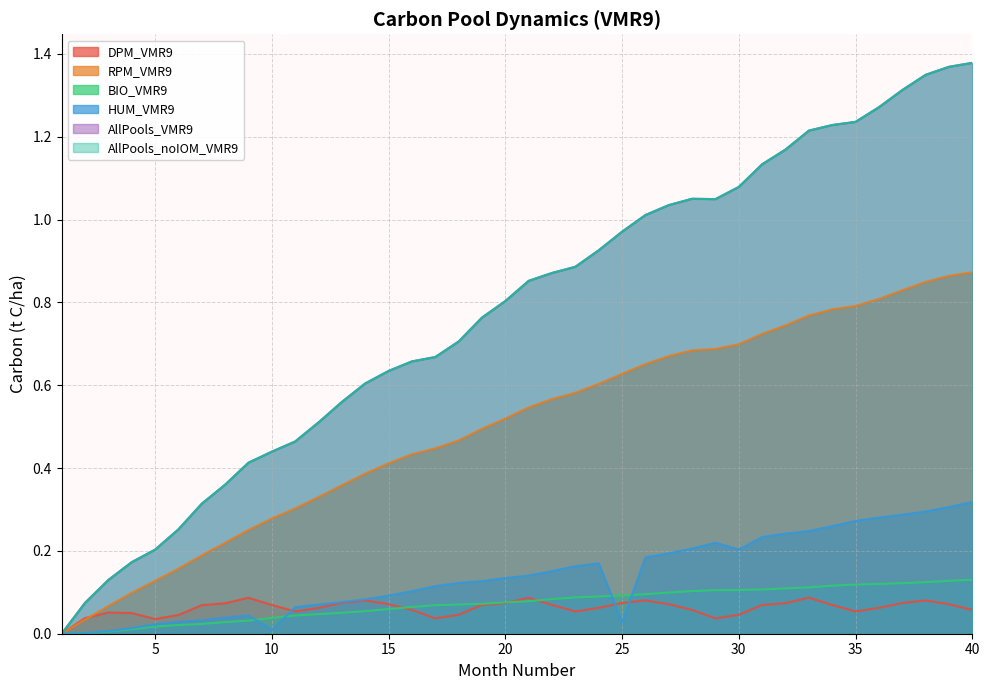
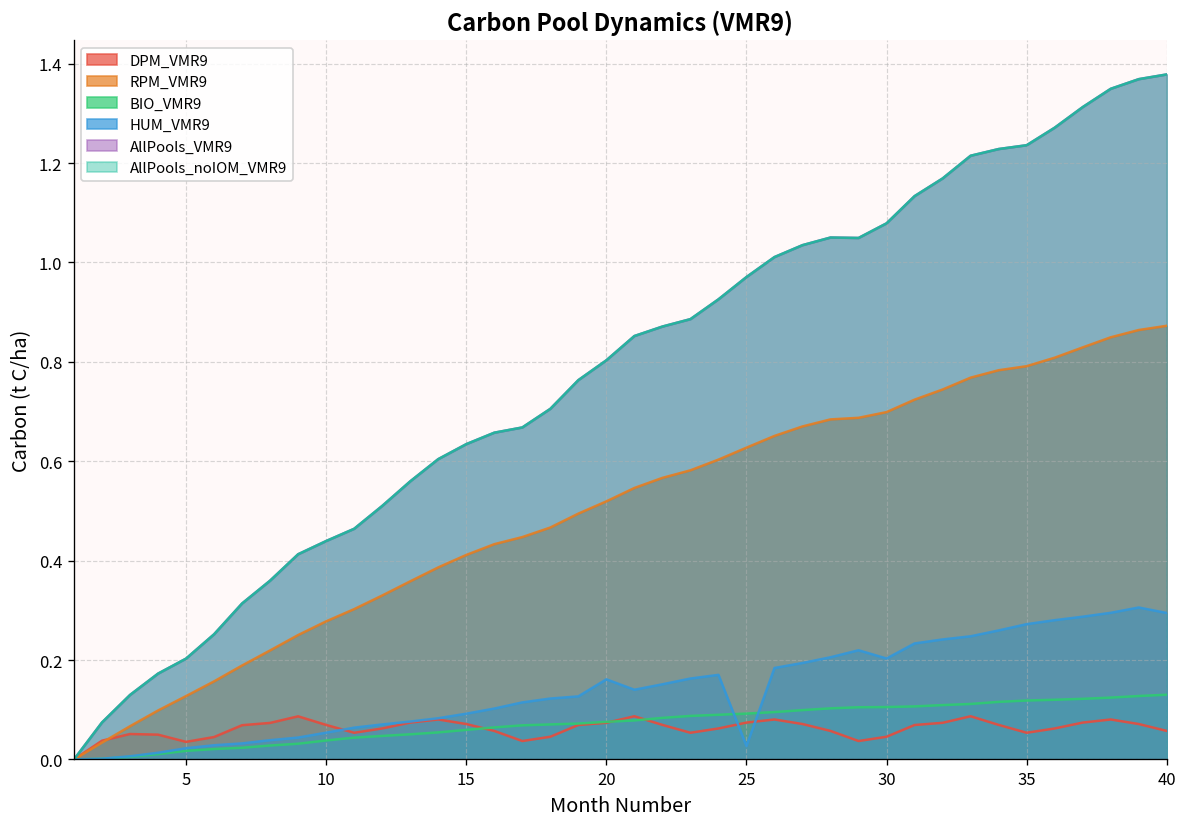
HUM_VMR9, 10: 0.01 -> 0.05
HUM_VMR9, 20: 0.13 -> 0.16
HUM_VMR9, 40: 0.32 -> 0.29
